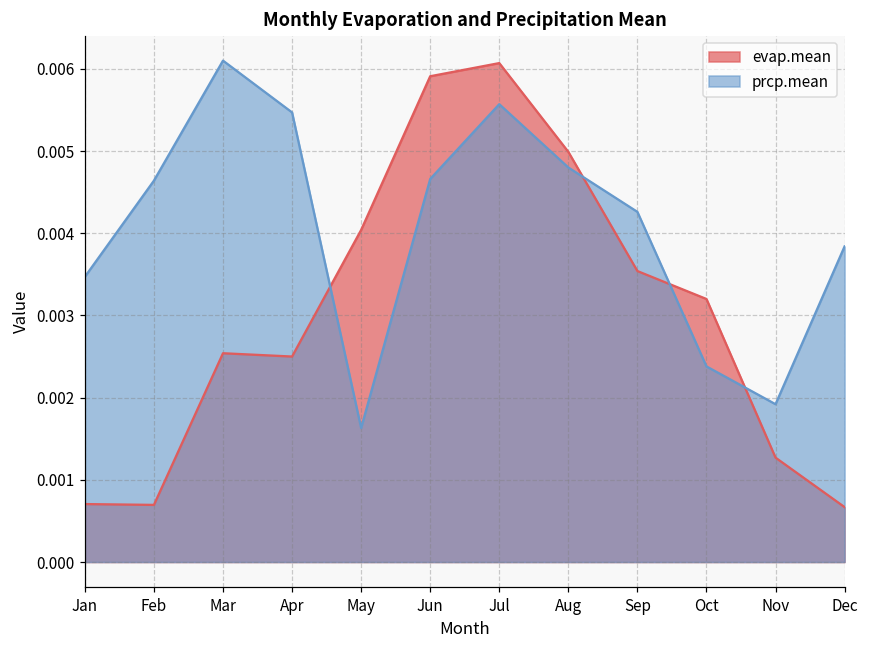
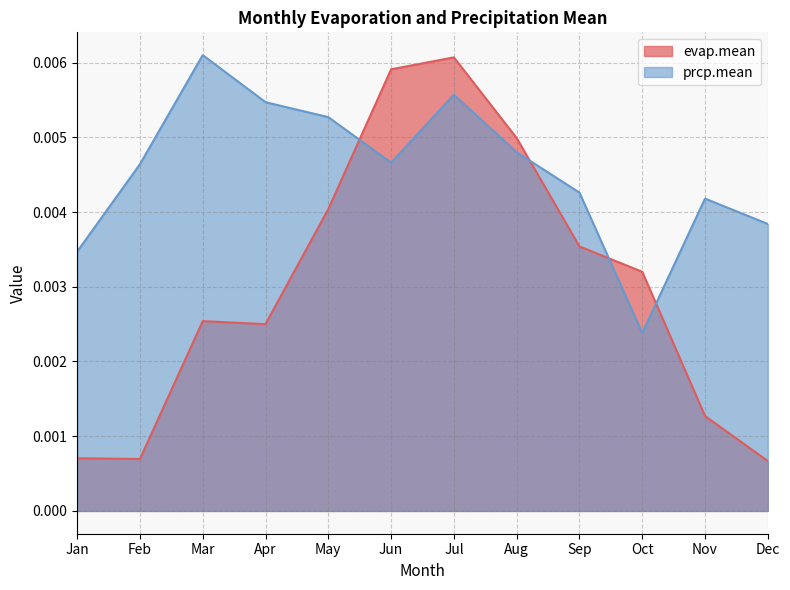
prcp.mean, May: 0.0016 -> 0.0053
prcp.mean, Nov: 0.0019 -> 0.0042
